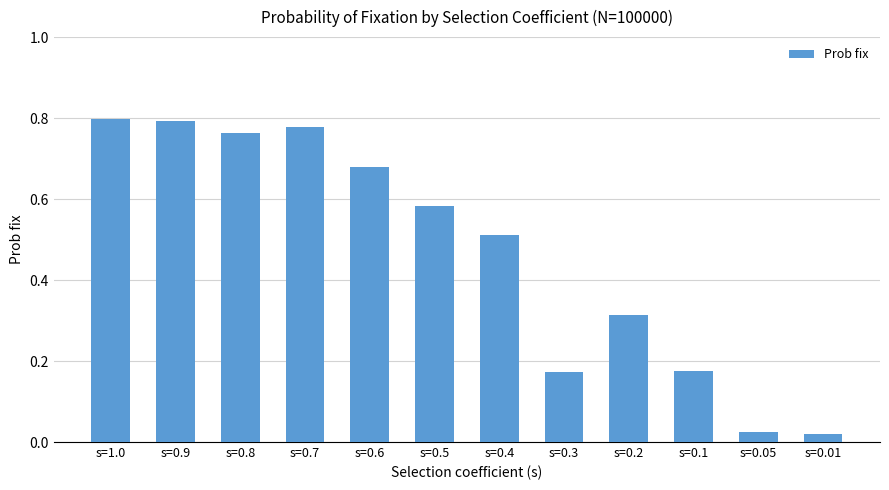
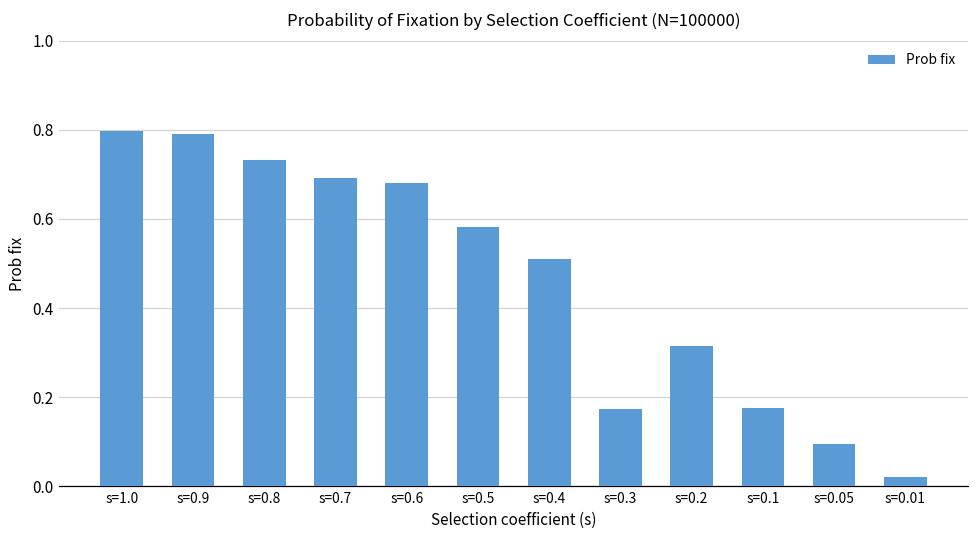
s=0.8: 0.76 -> 0.73
s=0.7: 0.78 -> 0.69
s=0.05: 0.02 -> 0.09
